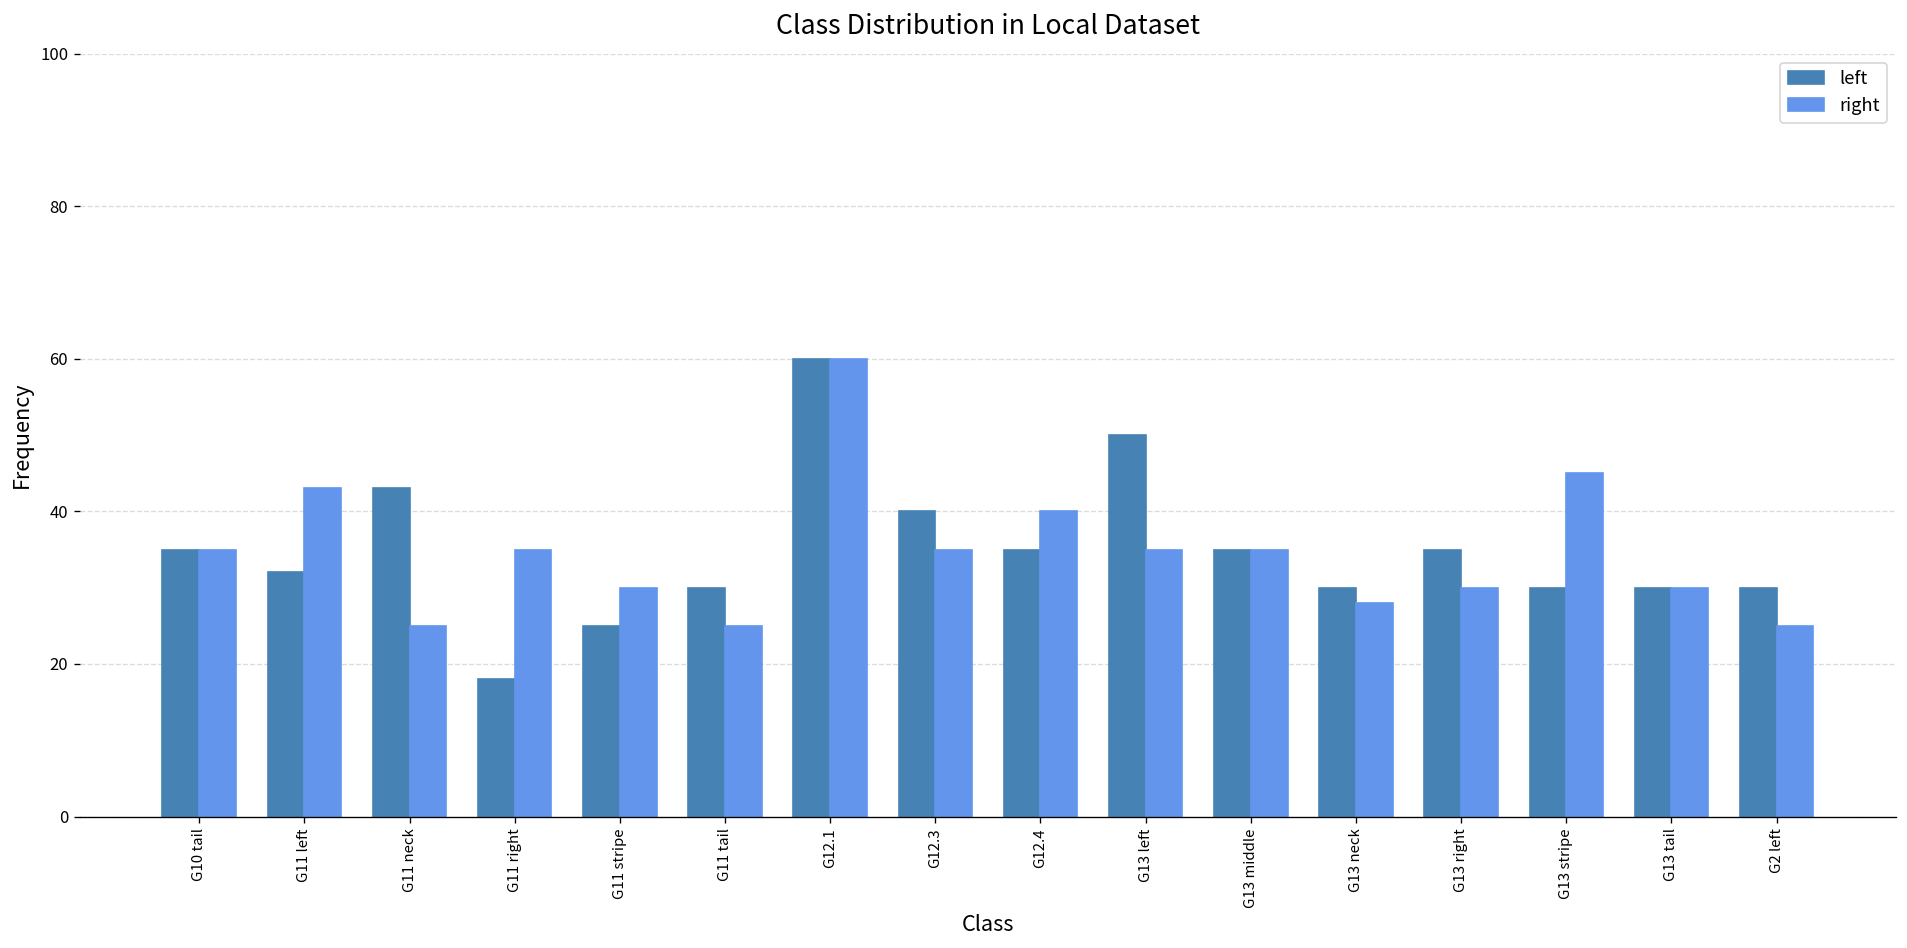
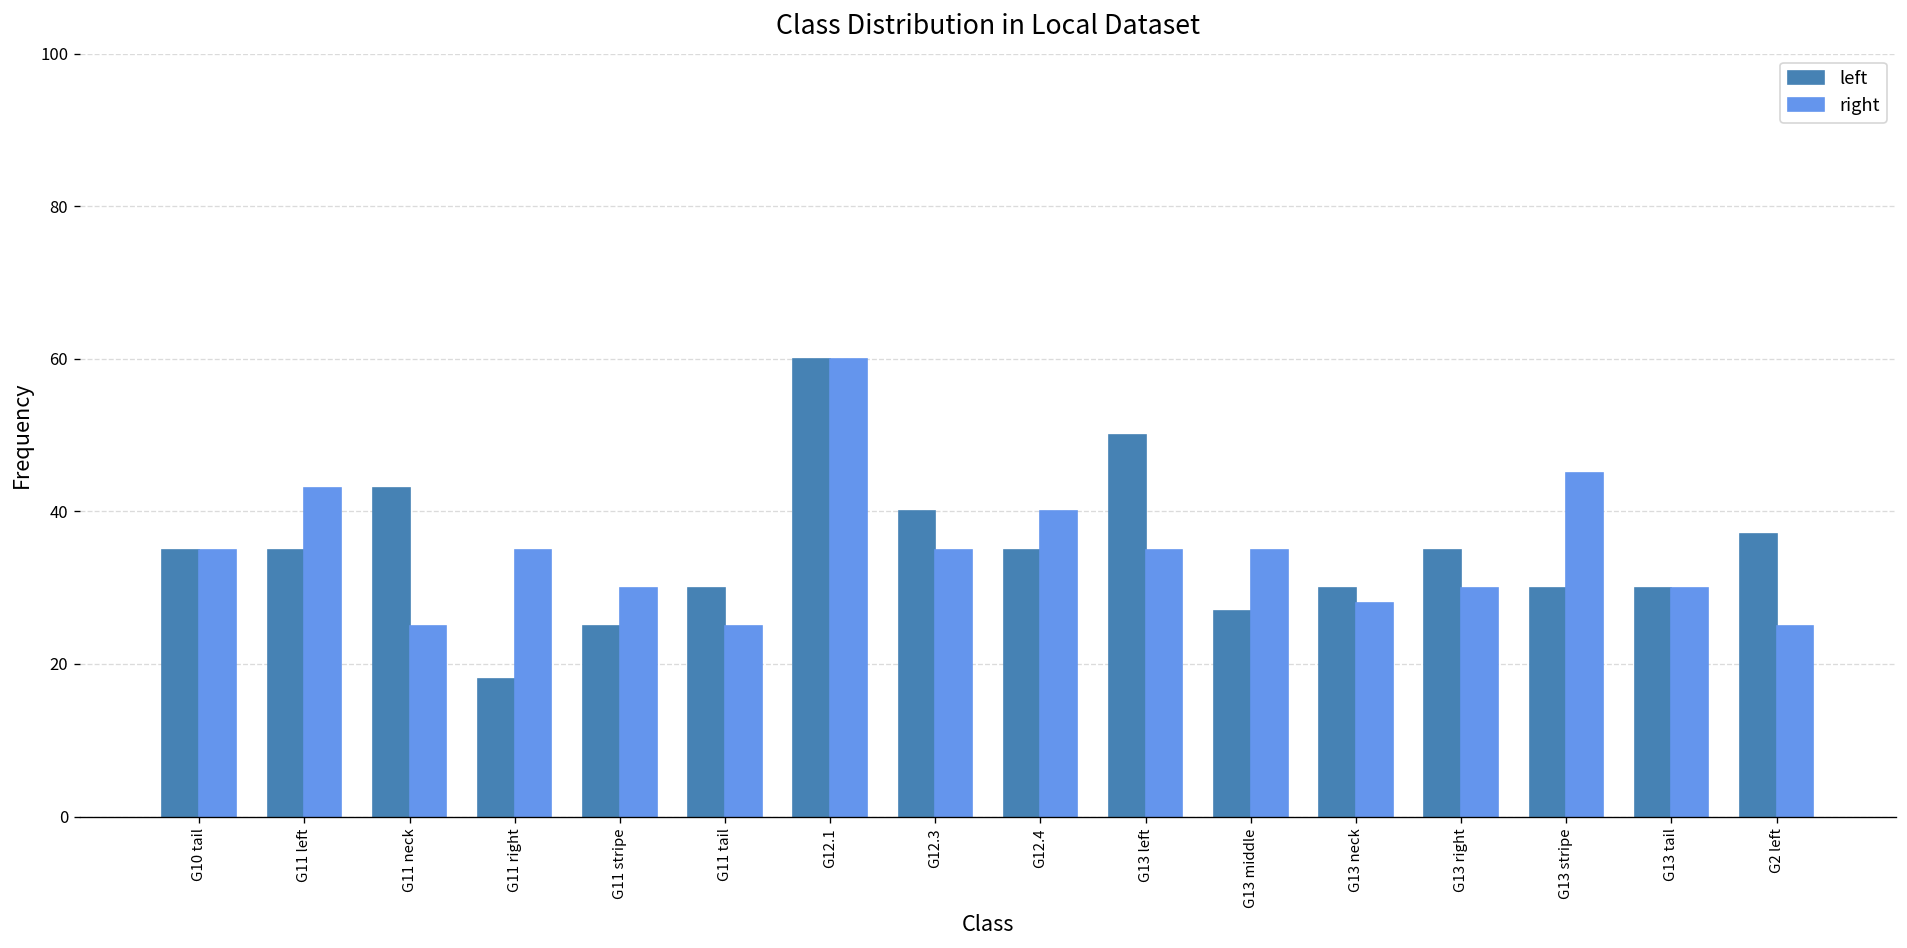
left, G11 left: 32 -> 35
left, G13 middle: 35 -> 27
left, G2 left: 30 -> 37
